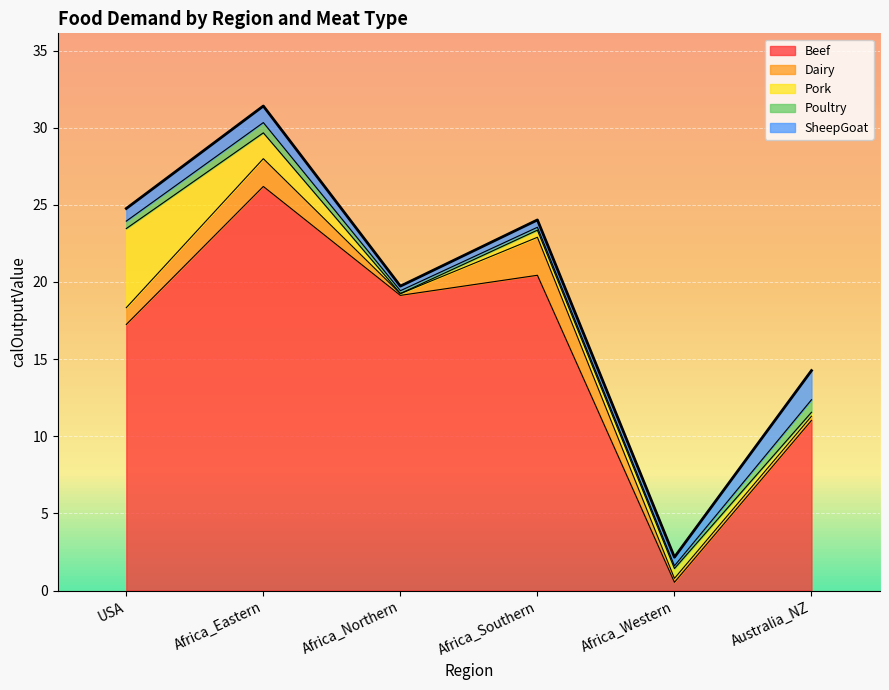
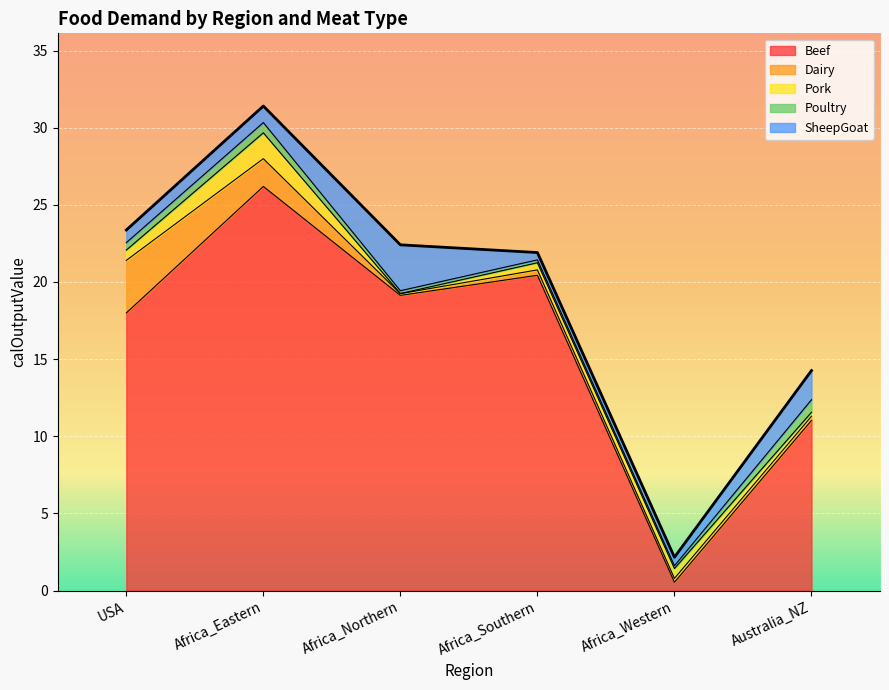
Beef, USA: 17.2 -> 18.0
Dairy, USA: 1.1 -> 3.4
Pork, USA: 5.1 -> 0.7
SheepGoat, Africa_Northern: 0.3 -> 3.0
Dairy, Africa_Southern: 2.5 -> 0.3
